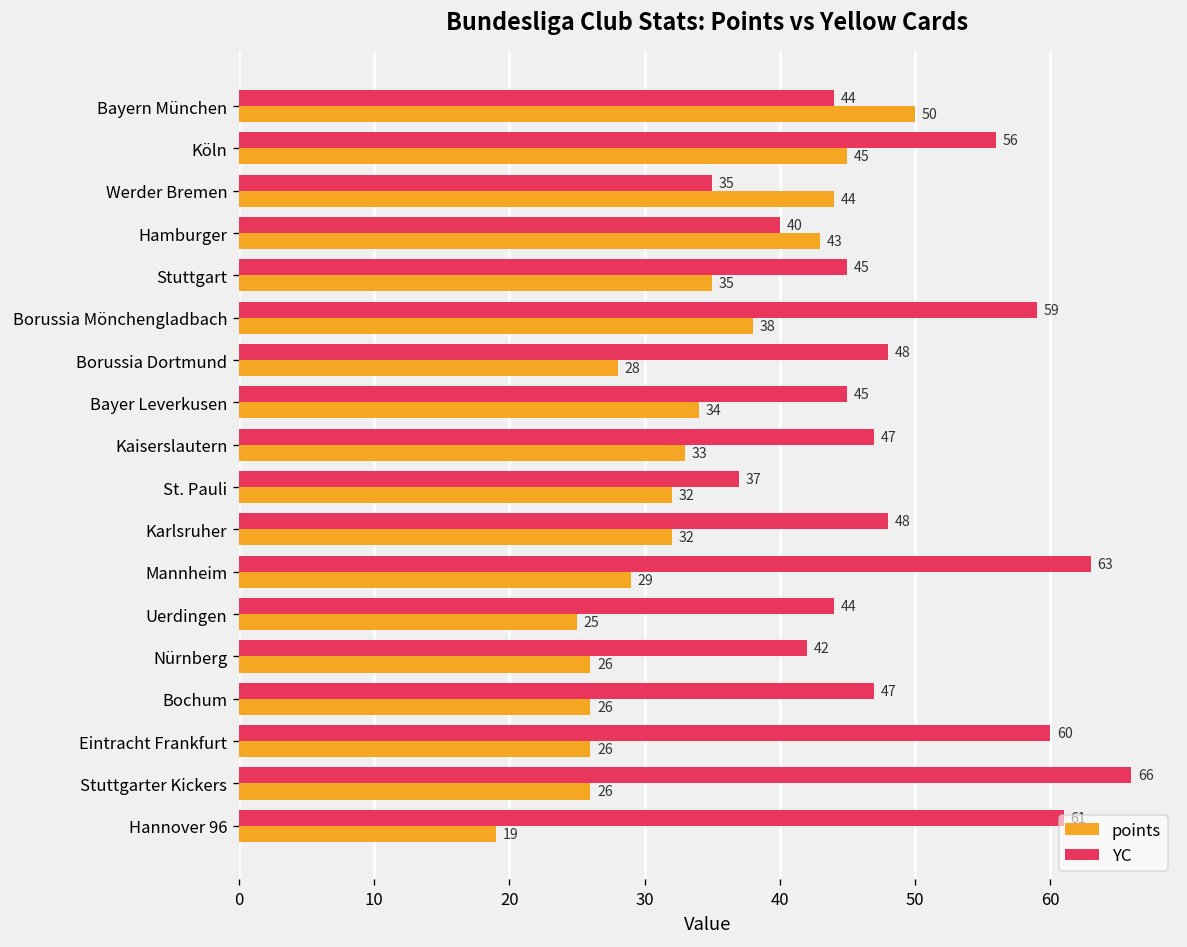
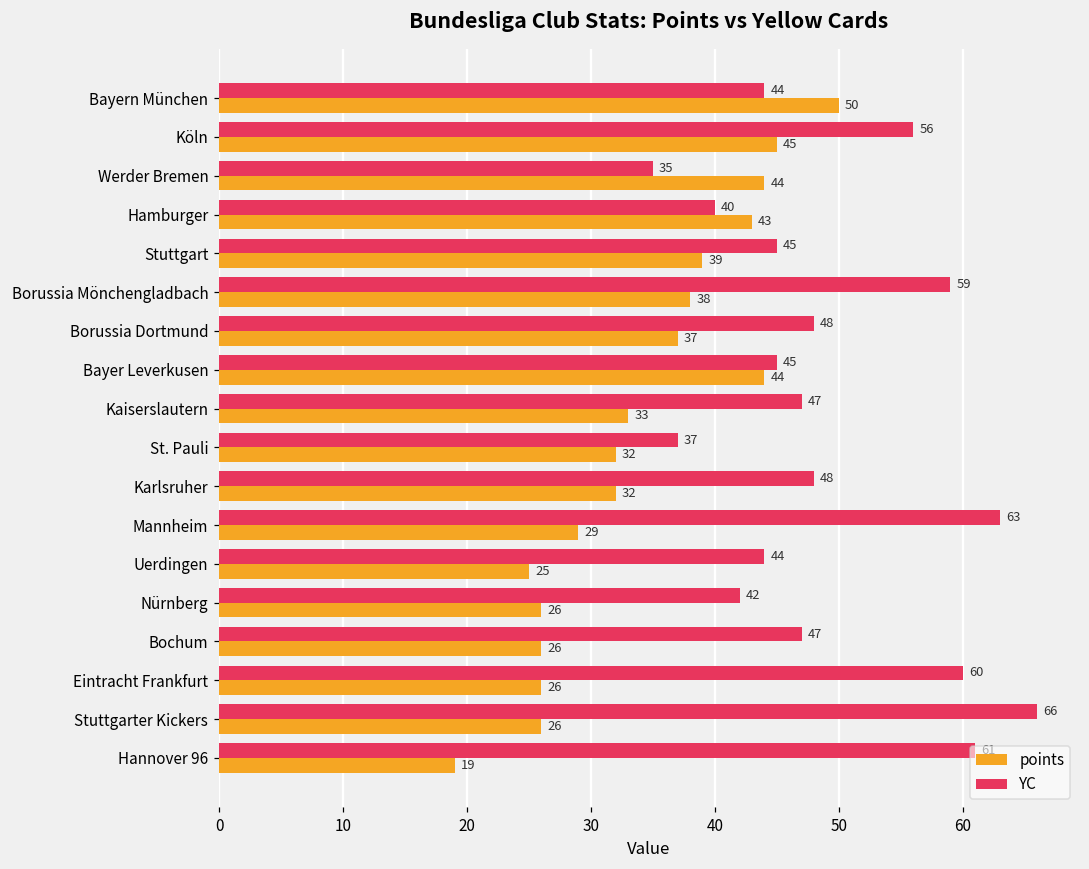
points, Stuttgart: 35 -> 39
points, Borussia Dortmund: 28 -> 37
points, Bayer Leverkusen: 34 -> 44
